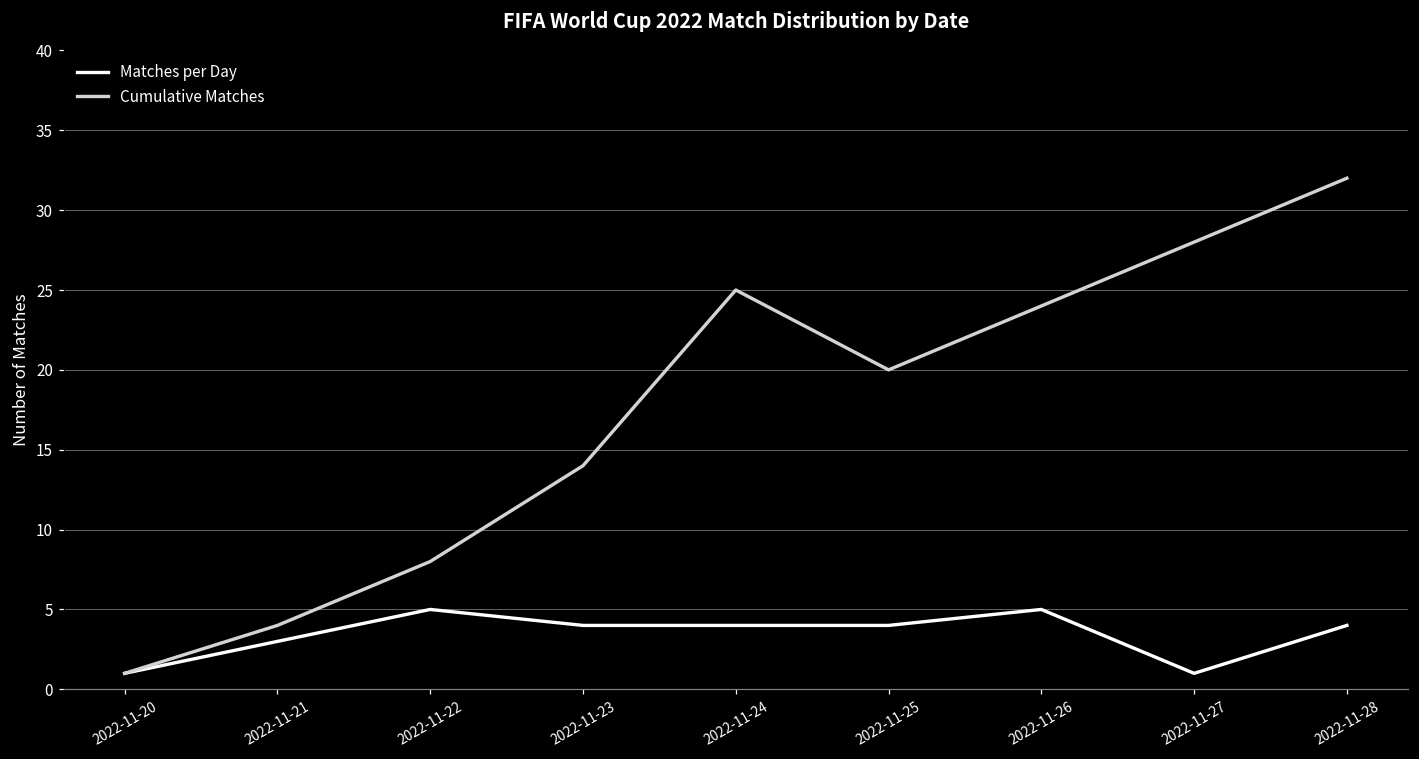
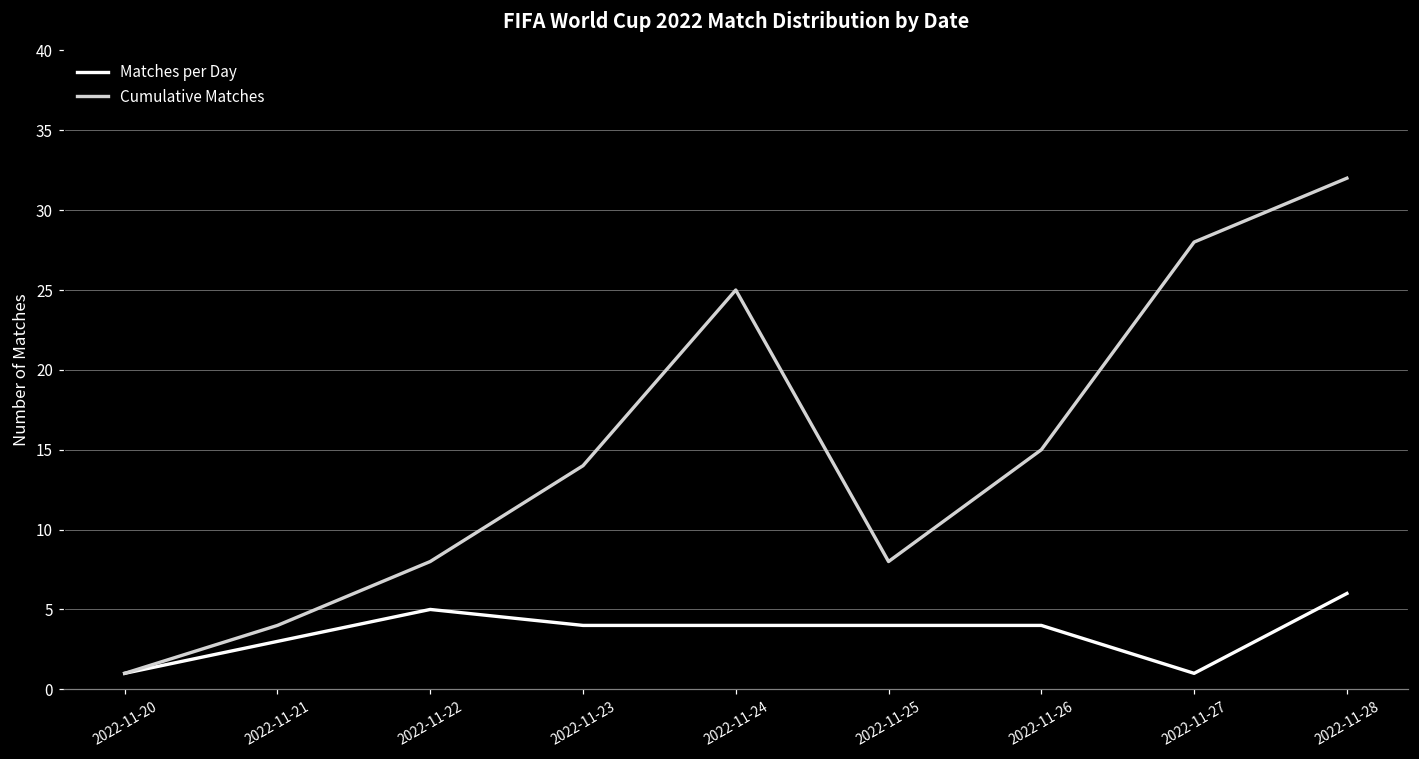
Cumulative Matches, 2022-11-25: 20 -> 8
Matches per Day, 2022-11-26: 5 -> 4
Cumulative Matches, 2022-11-26: 24 -> 15
Matches per Day, 2022-11-28: 4 -> 6
